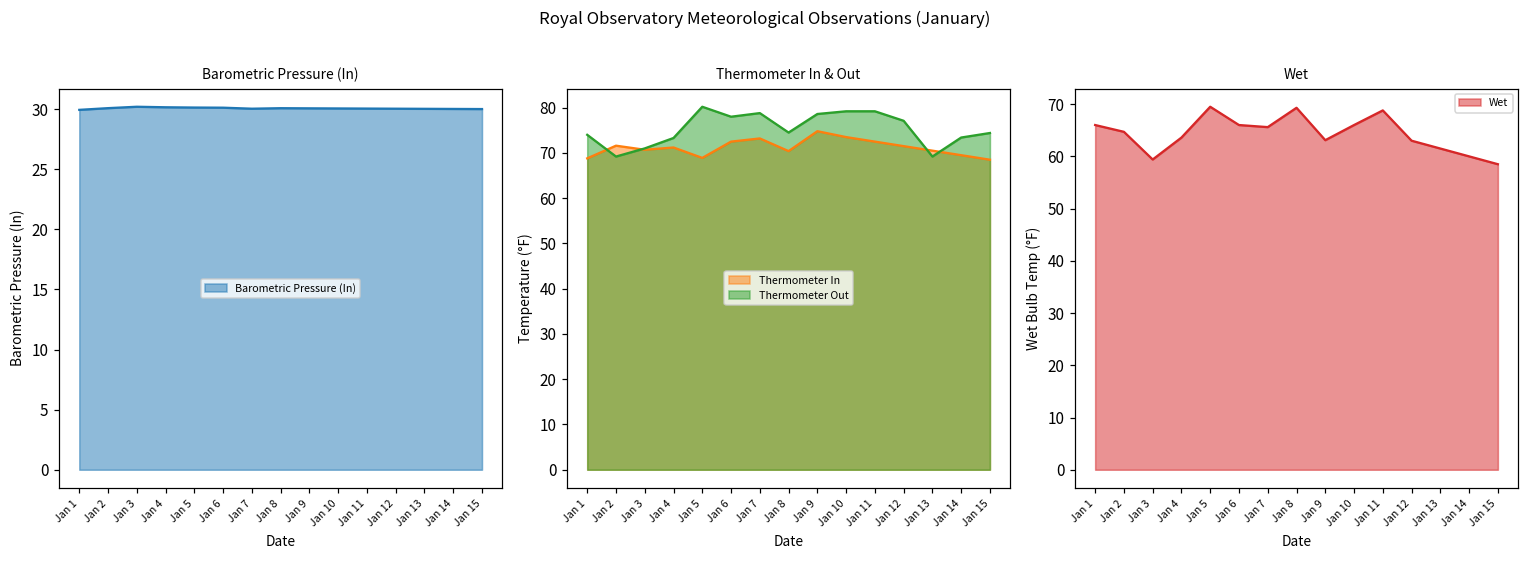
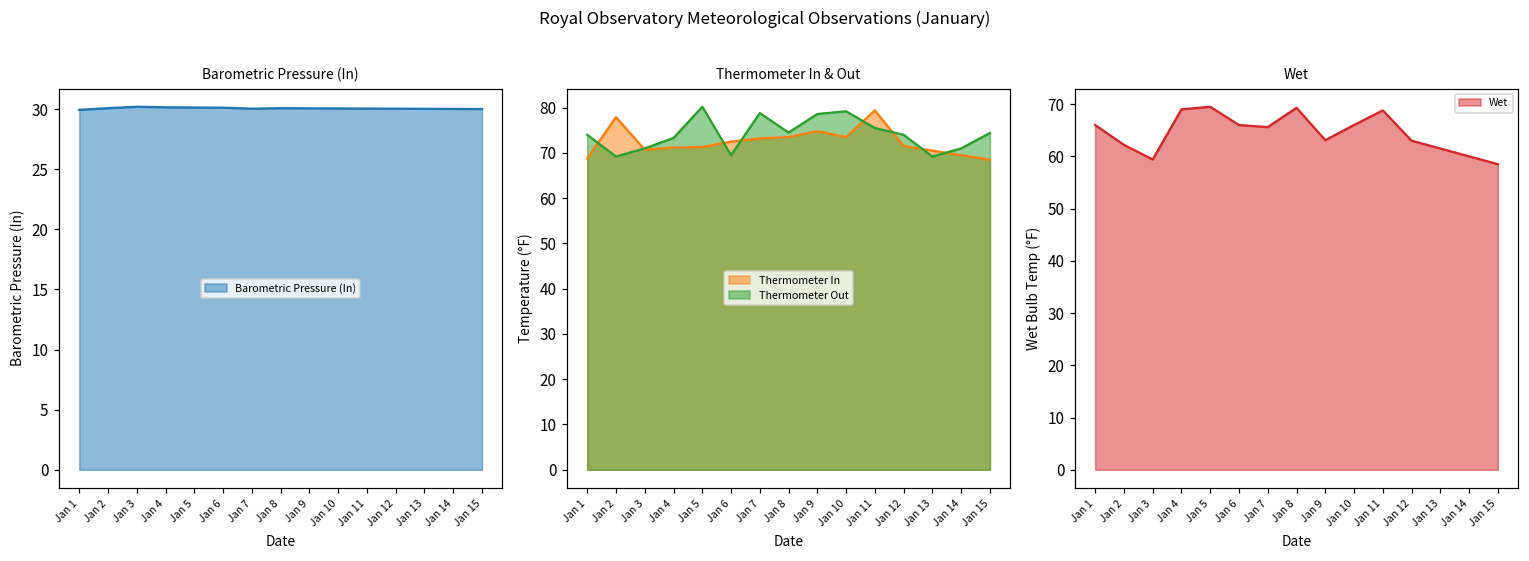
Thermometer In & Out, Thermometer In, Jan 2: 72 -> 78
Thermometer In & Out, Thermometer In, Jan 5: 69 -> 71
Thermometer In & Out, Thermometer Out, Jan 6: 78 -> 70
Thermometer In & Out, Thermometer In, Jan 8: 70 -> 74
Thermometer In & Out, Thermometer In, Jan 11: 73 -> 79
Thermometer In & Out, Thermometer Out, Jan 11: 79 -> 76
Thermometer In & Out, Thermometer Out, Jan 12: 77 -> 74
Thermometer In & Out, Thermometer Out, Jan 14: 73 -> 71
Wet, Jan 2: 65 -> 62
Wet, Jan 4: 64 -> 69
